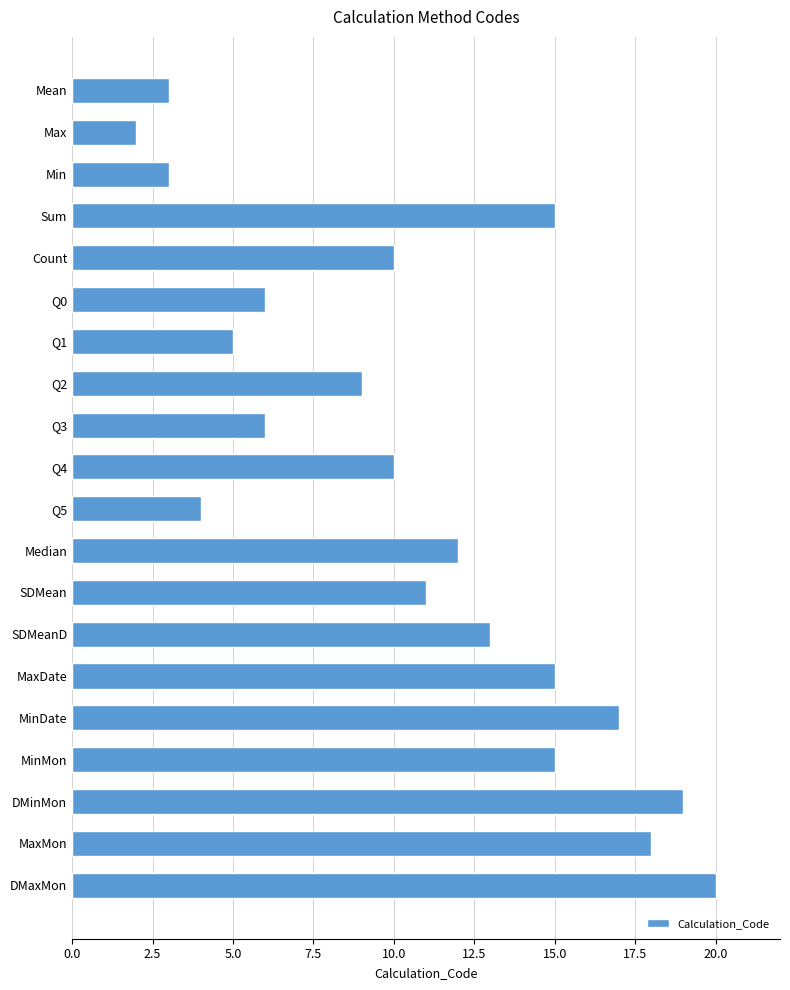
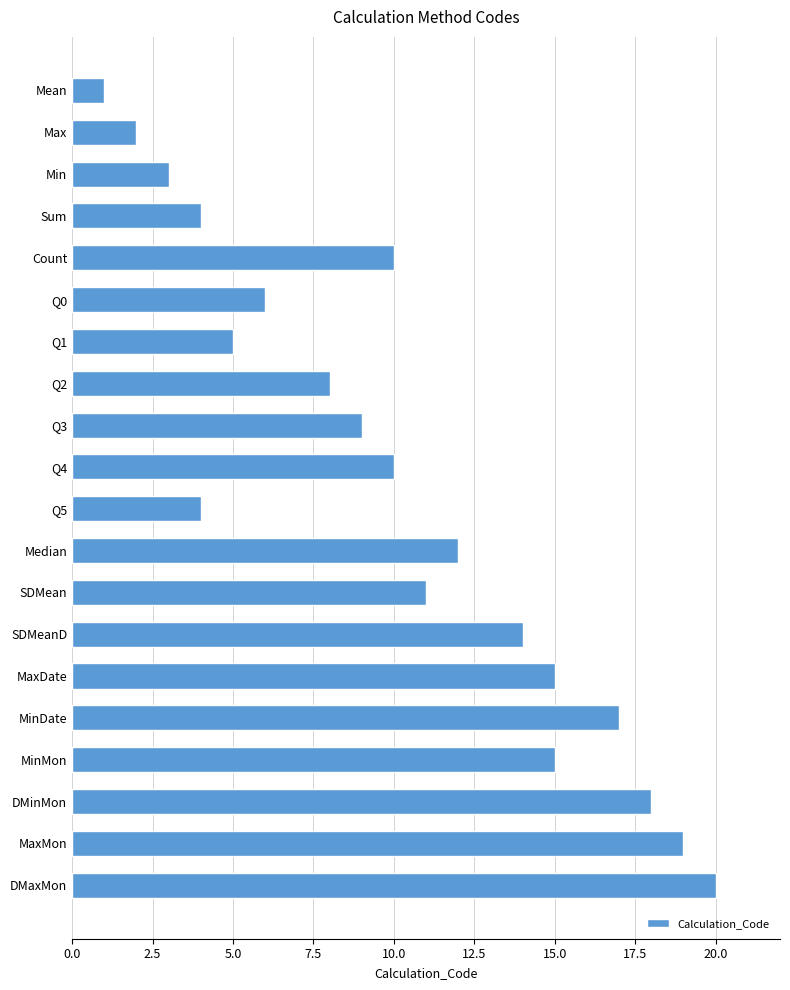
Mean: 3 -> 1
Sum: 15 -> 4
Q2: 9 -> 8
Q3: 6 -> 9
SDMeanD: 13 -> 14
DMinMon: 19 -> 18
MaxMon: 18 -> 19
